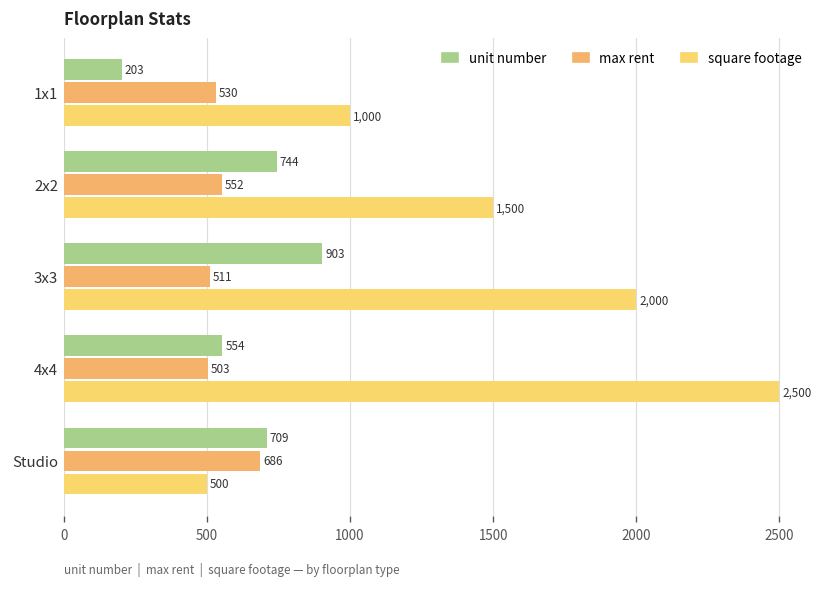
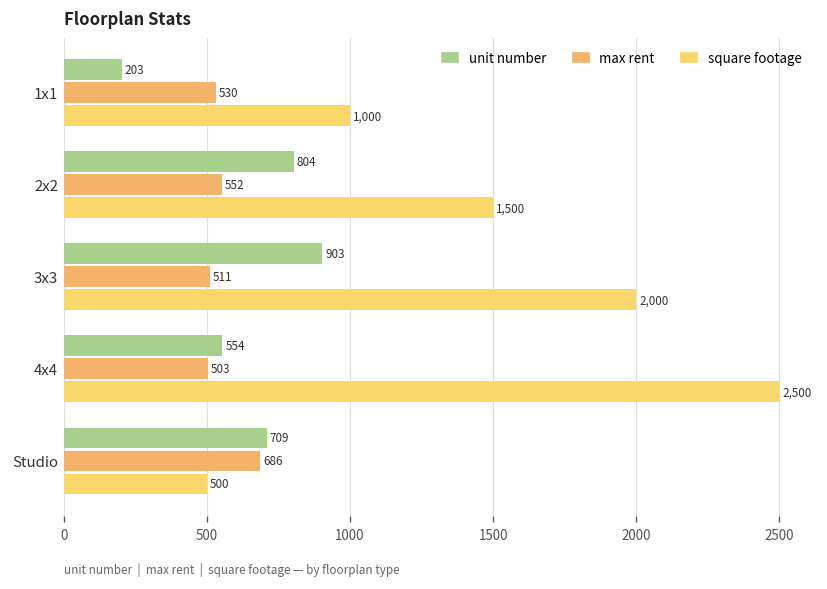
unit number, 2x2: 744 -> 804
